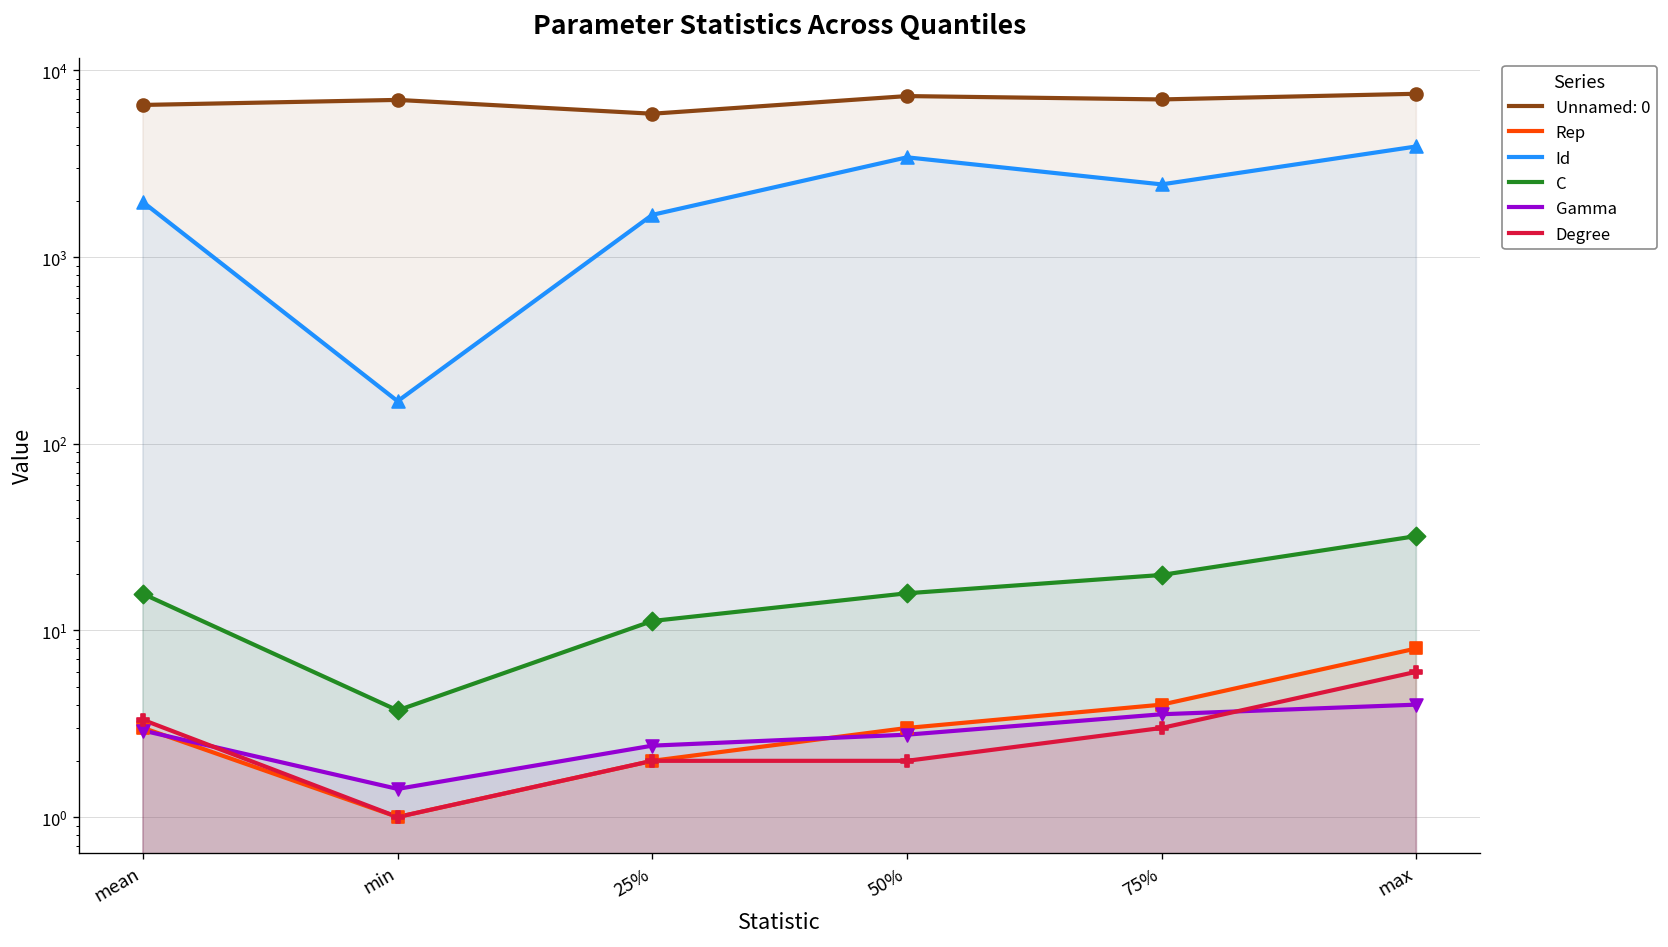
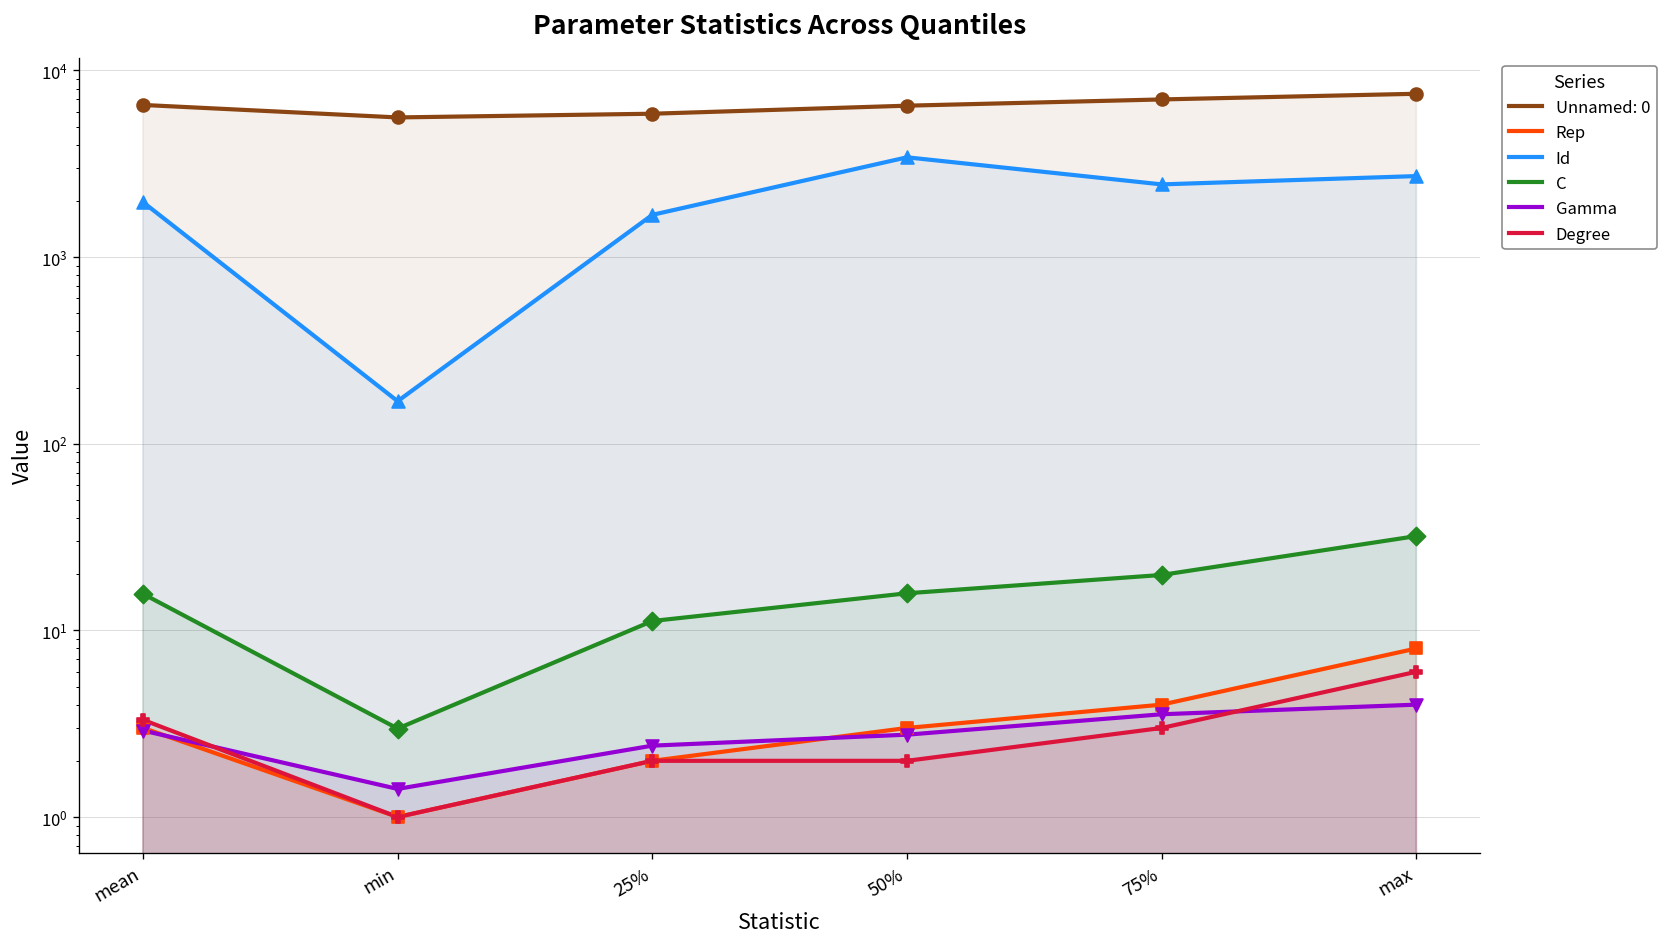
Unnamed: 0, min: 7000 -> 5600
C, min: 3.7 -> 3.0
Unnamed: 0, 50%: 7000 -> 6500
Id, max: 3900 -> 2700
